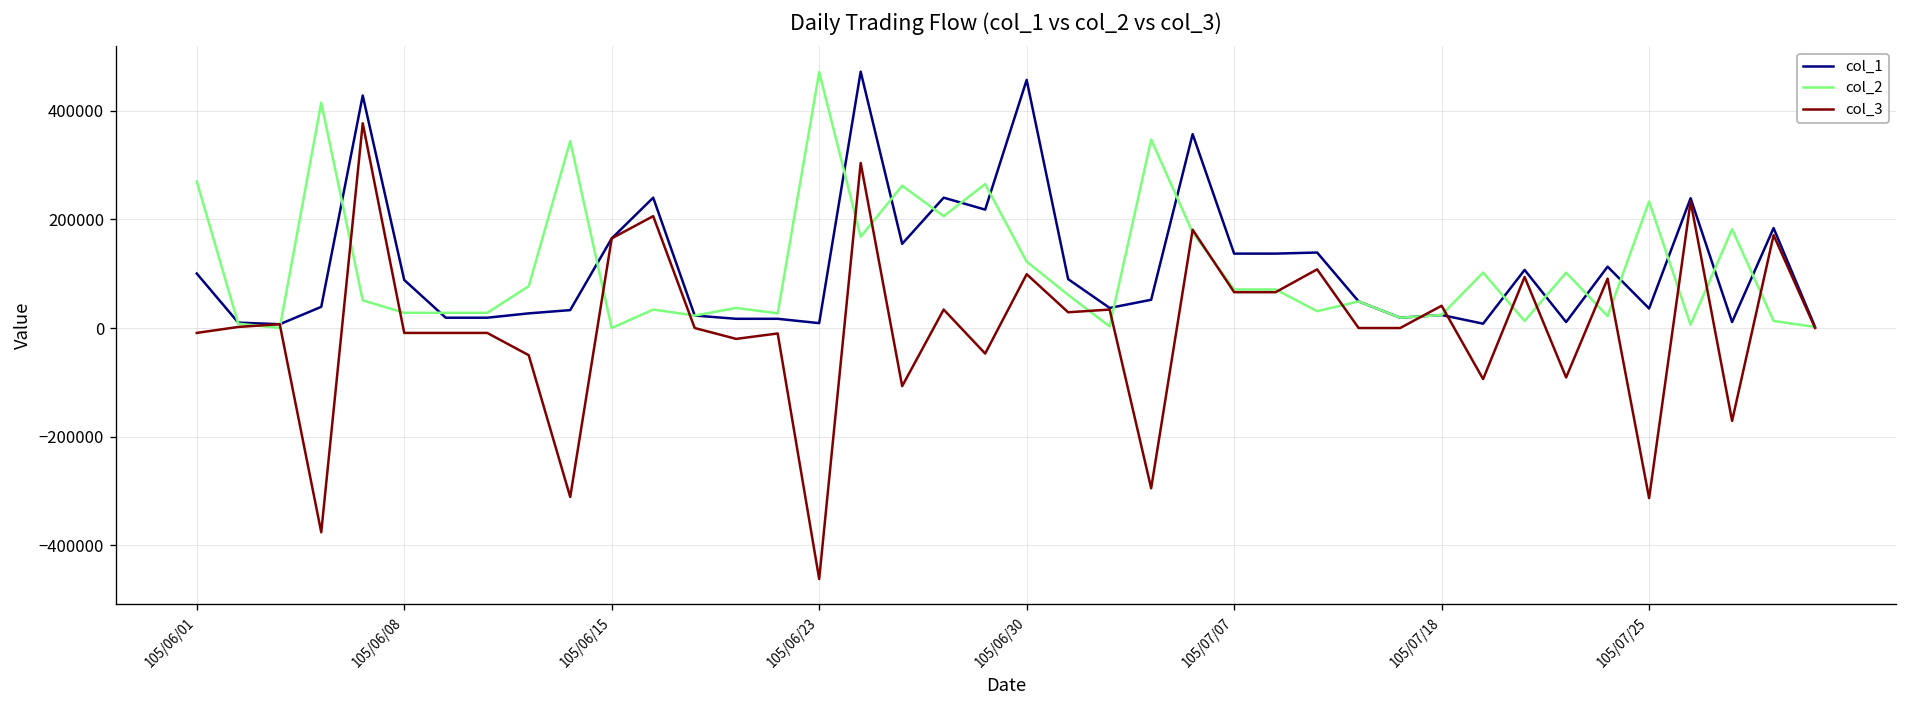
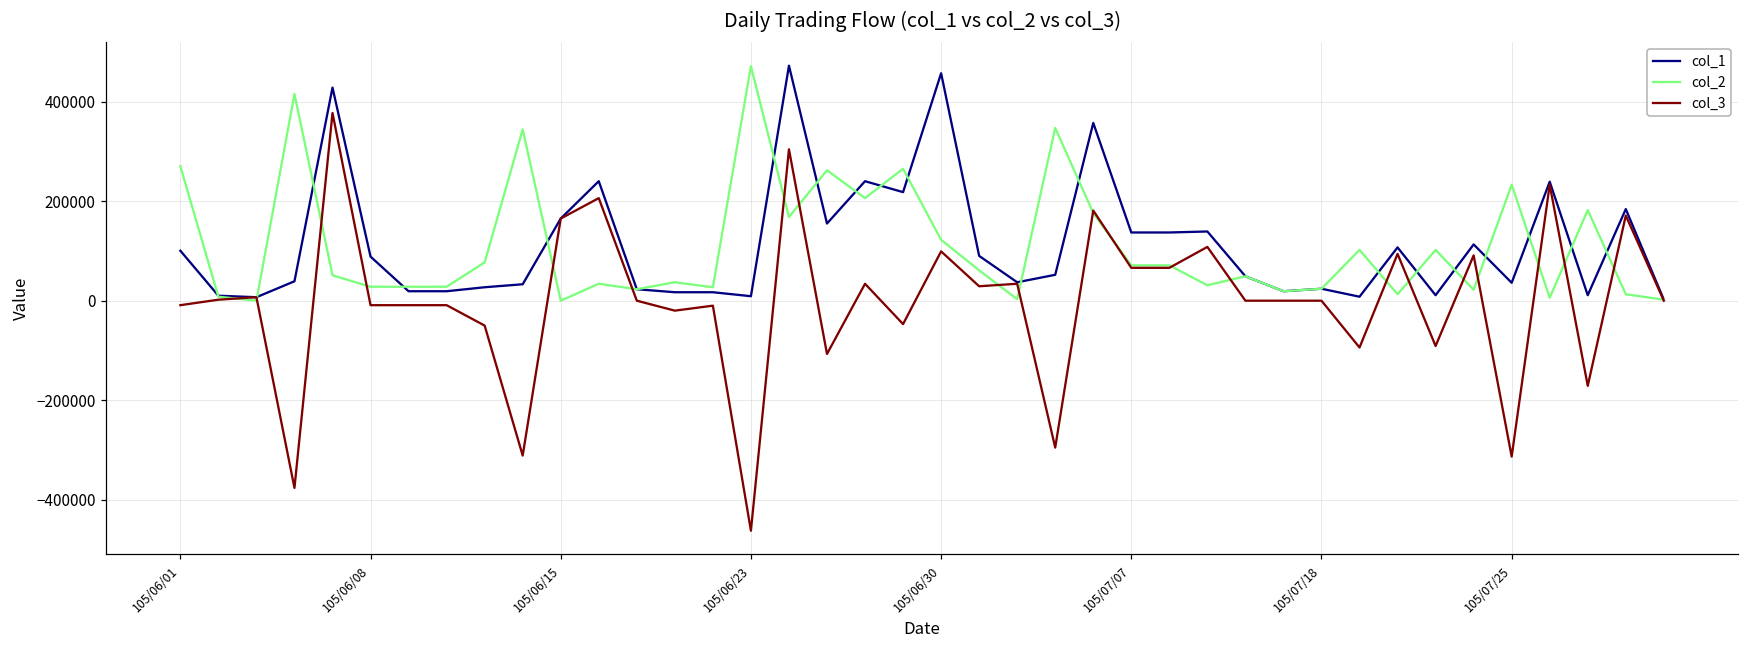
col_3, 105/07/18: 40000 -> 0
